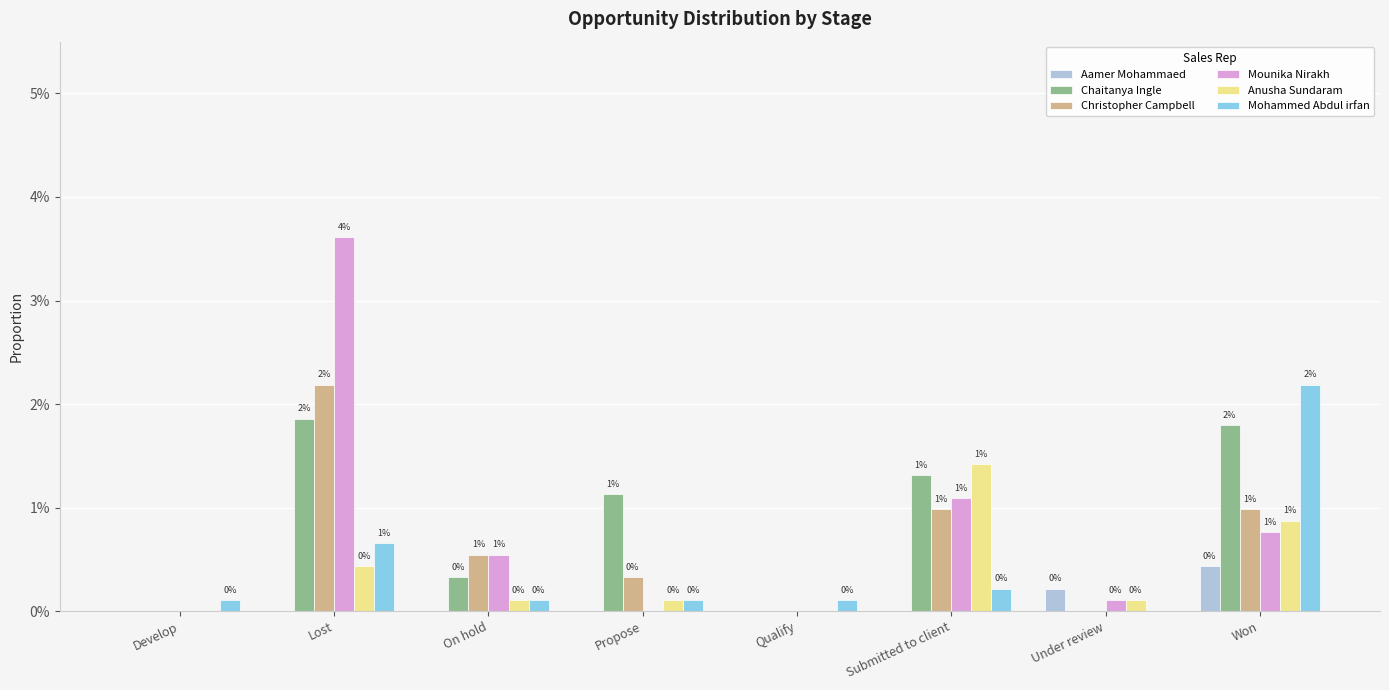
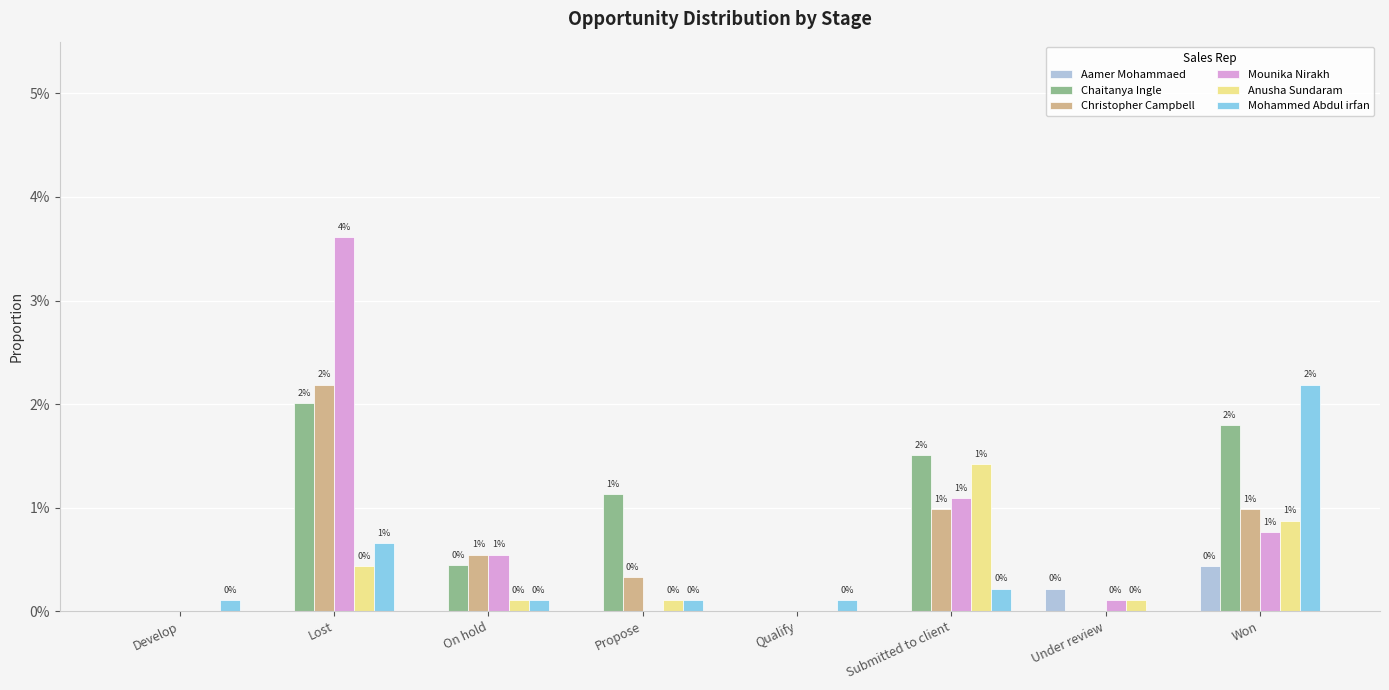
Chaitanya Ingle, Lost: 1.86% -> 2.01%
Chaitanya Ingle, On hold: 0.33% -> 0.45%
Chaitanya Ingle, Submitted to client: 1% -> 2%
